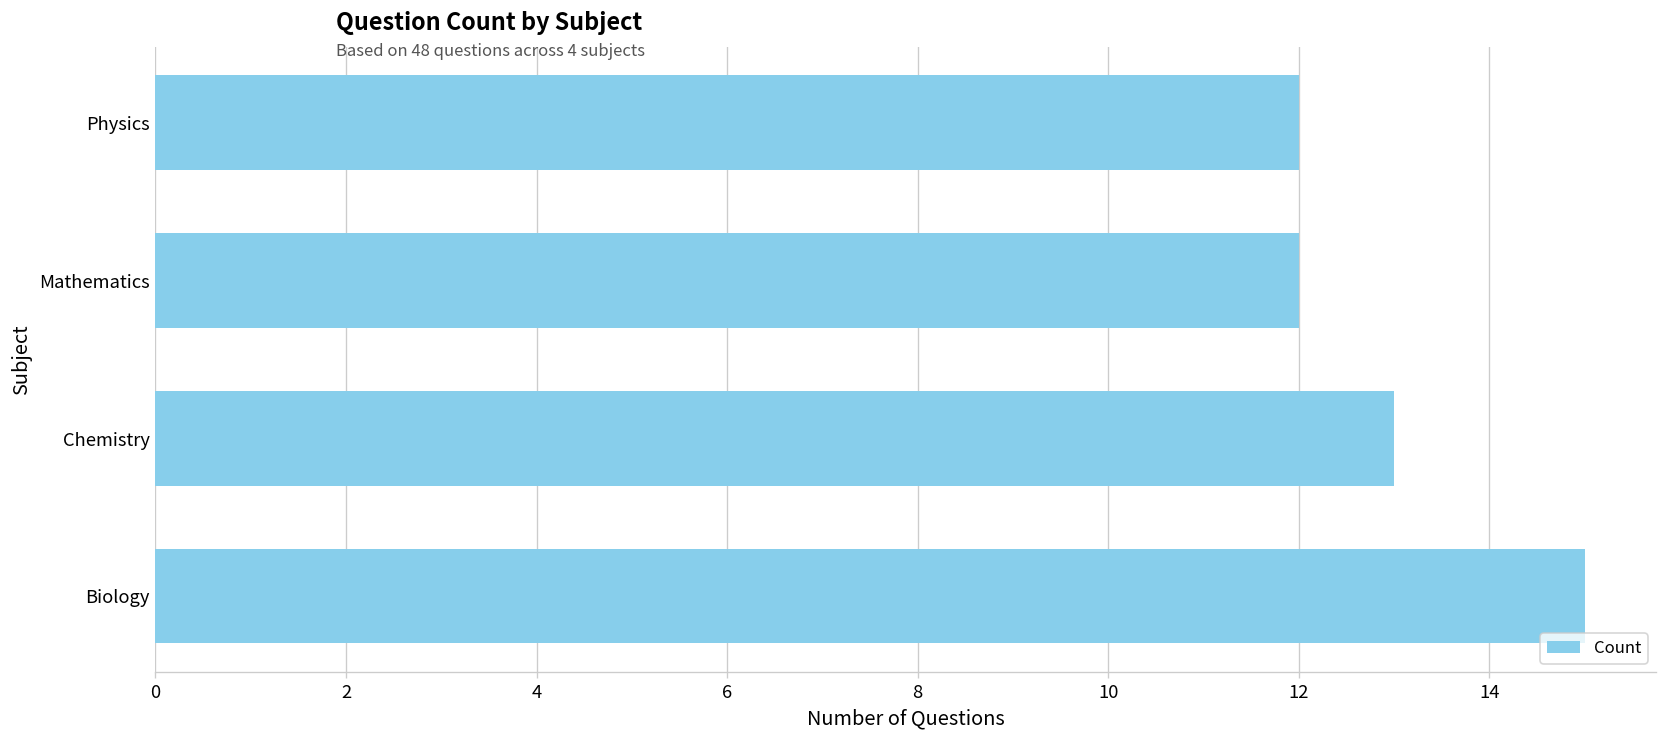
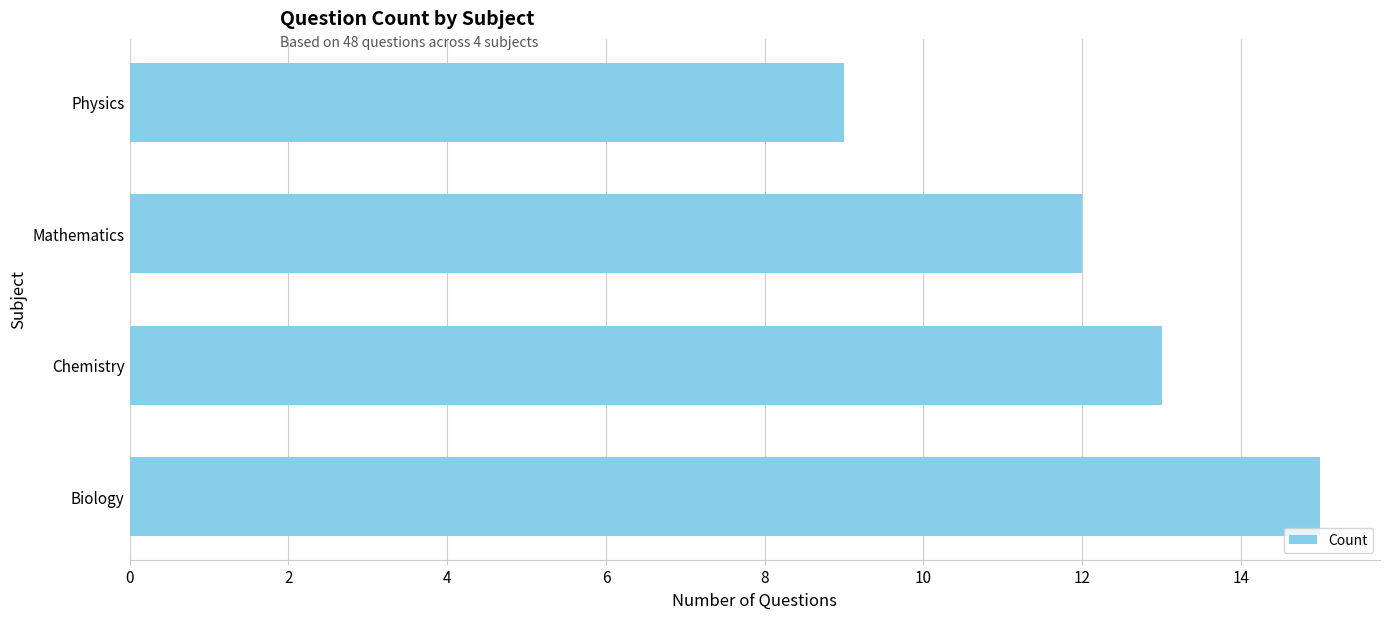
Physics: 12 -> 9
